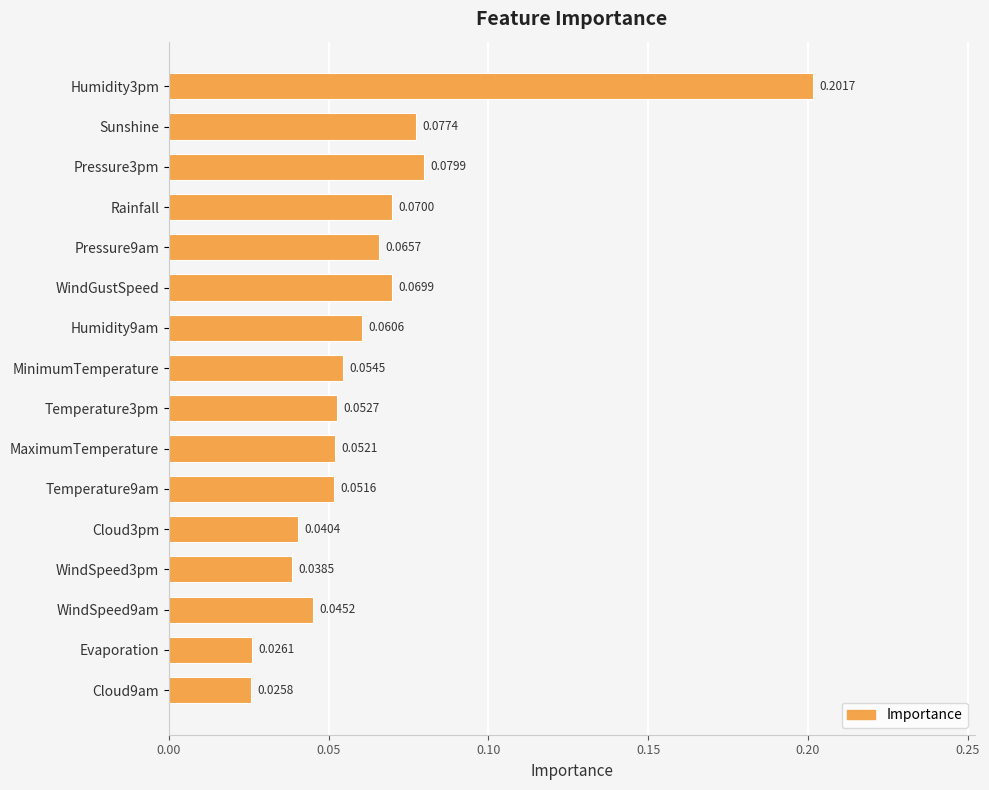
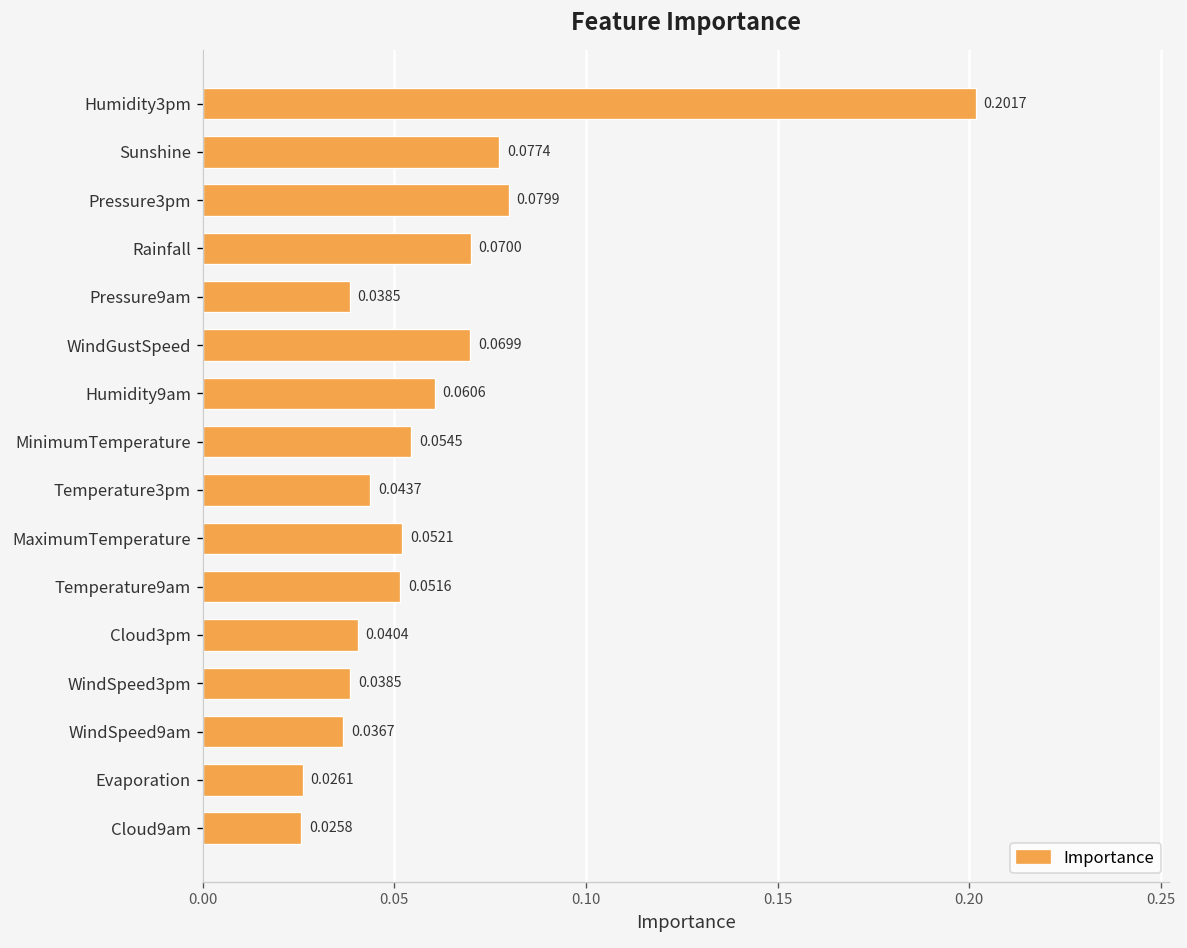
Pressure9am: 0.0657 -> 0.0385
Temperature3pm: 0.0527 -> 0.0437
WindSpeed9am: 0.0452 -> 0.0367
